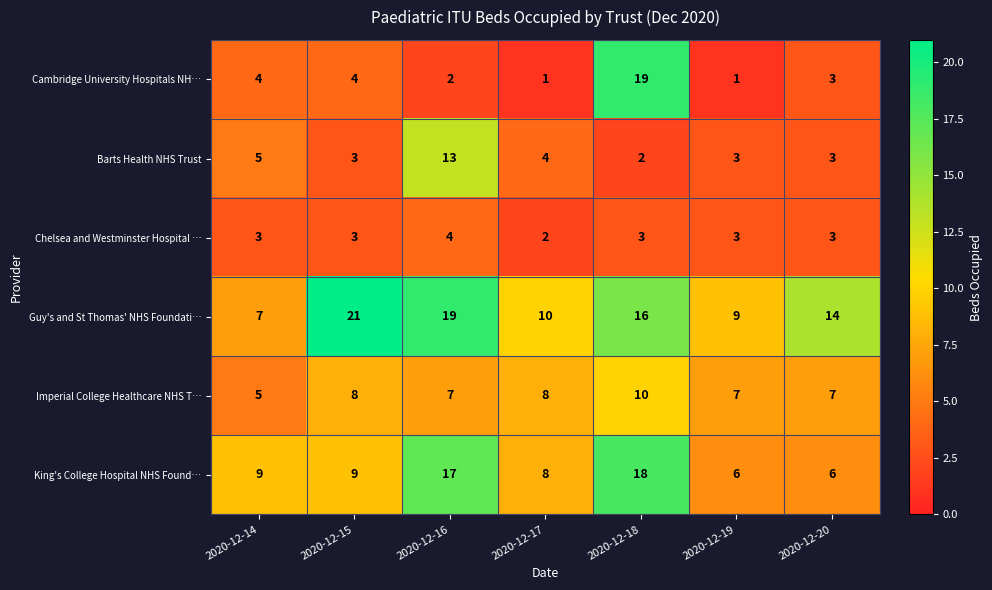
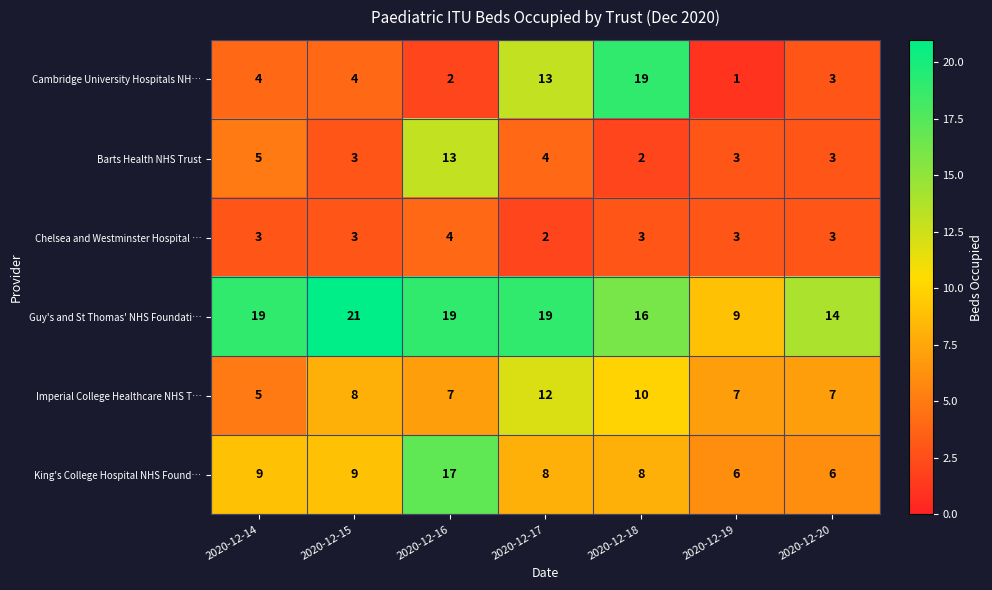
Cambridge University Hospitals NH…, 2020-12-17: 1 -> 13
Guy's and St Thomas' NHS Foundati…, 2020-12-14: 7 -> 19
Guy's and St Thomas' NHS Foundati…, 2020-12-17: 10 -> 19
Imperial College Healthcare NHS T…, 2020-12-17: 8 -> 12
King's College Hospital NHS Found…, 2020-12-18: 18 -> 8
